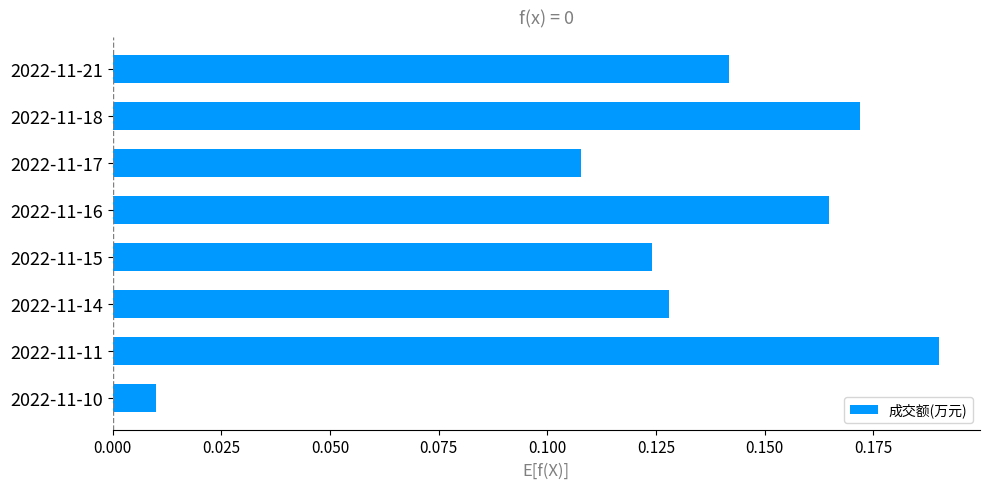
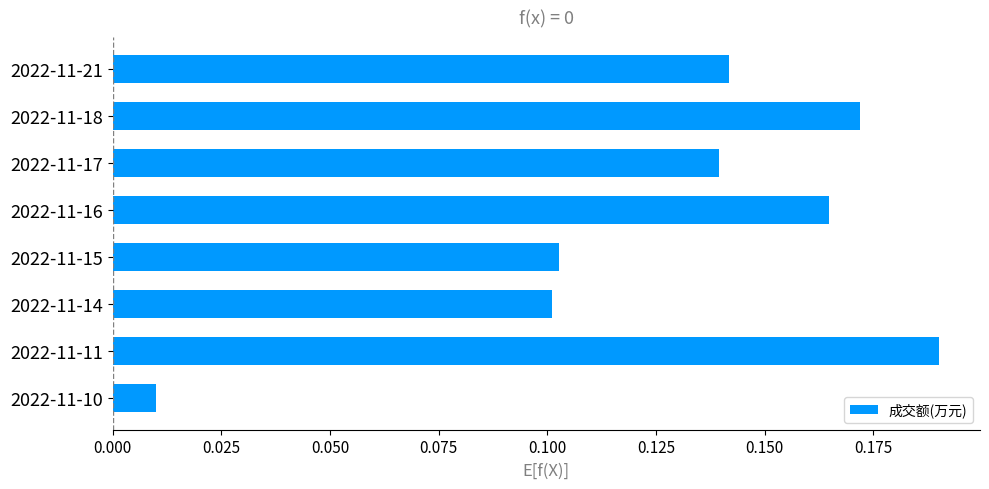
2022-11-17: 0.108 -> 0.140
2022-11-15: 0.124 -> 0.103
2022-11-14: 0.128 -> 0.101
